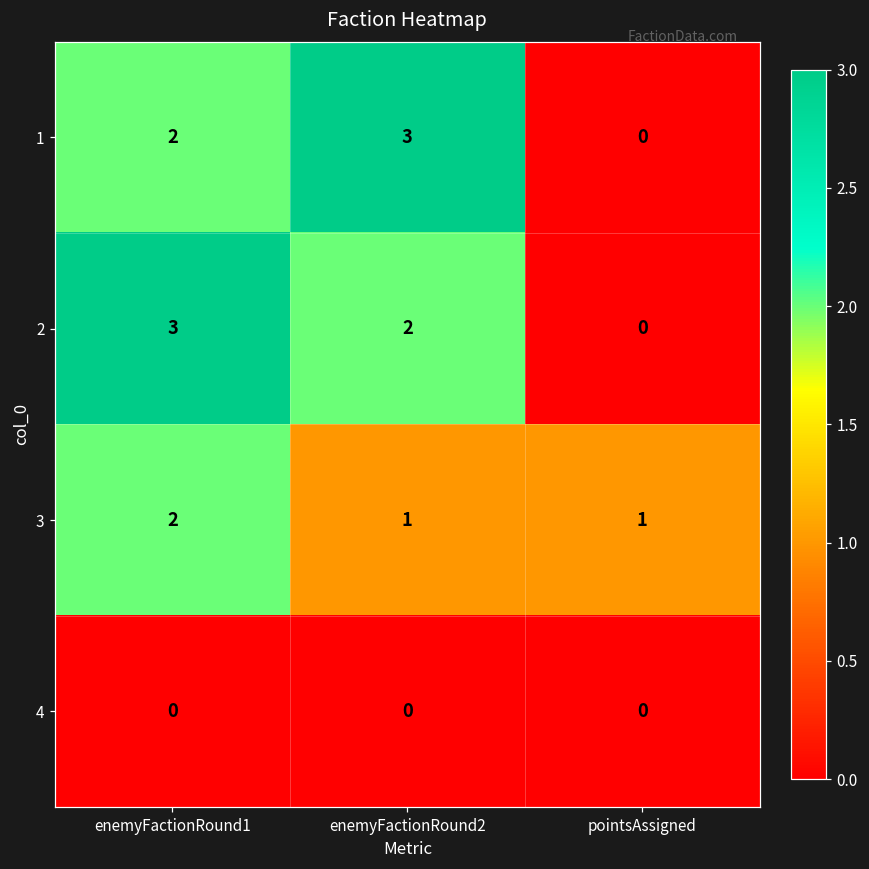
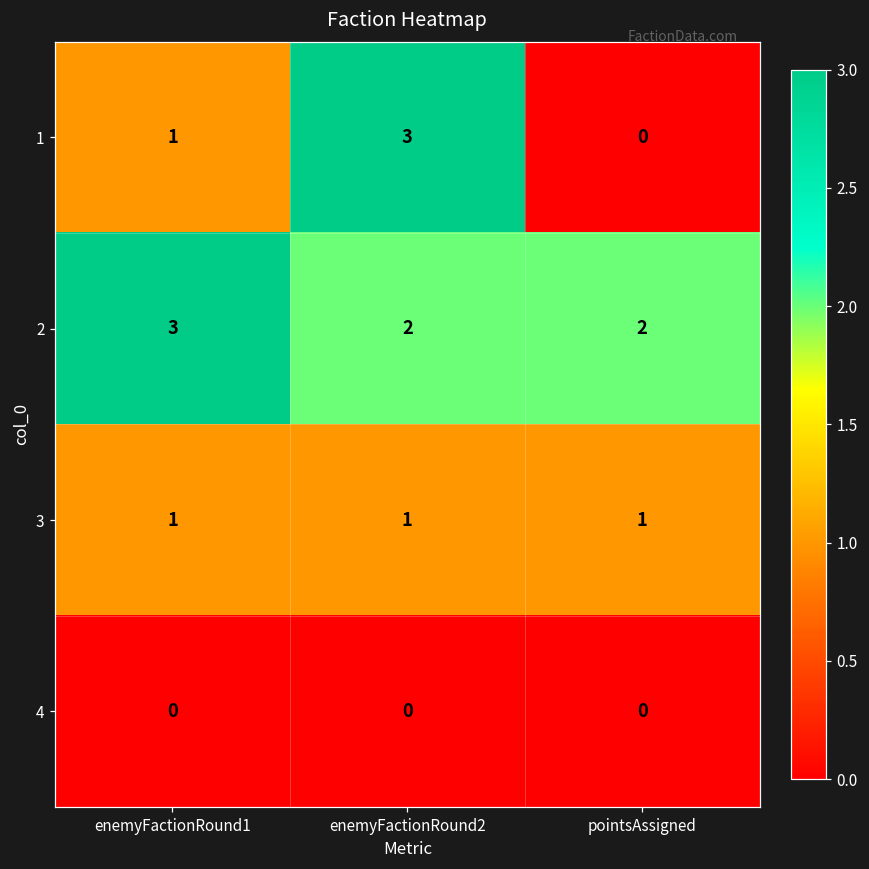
1, enemyFactionRound1: 2 -> 1
2, pointsAssigned: 0 -> 2
3, enemyFactionRound1: 2 -> 1
